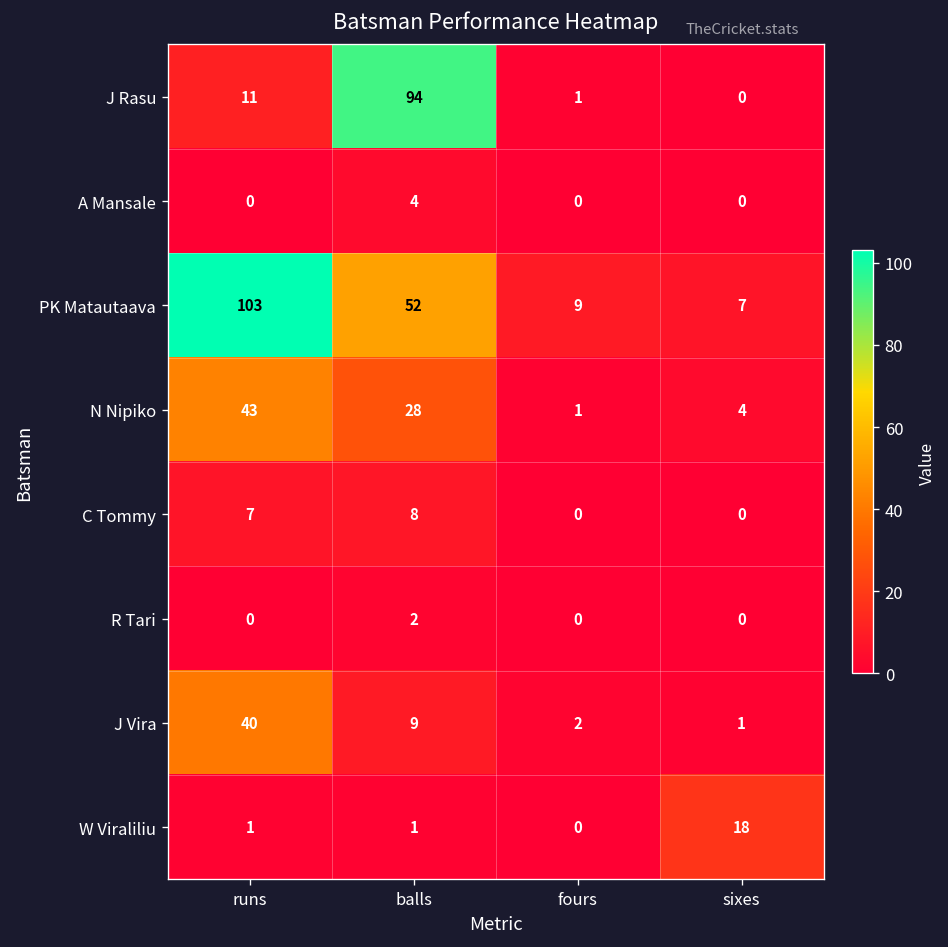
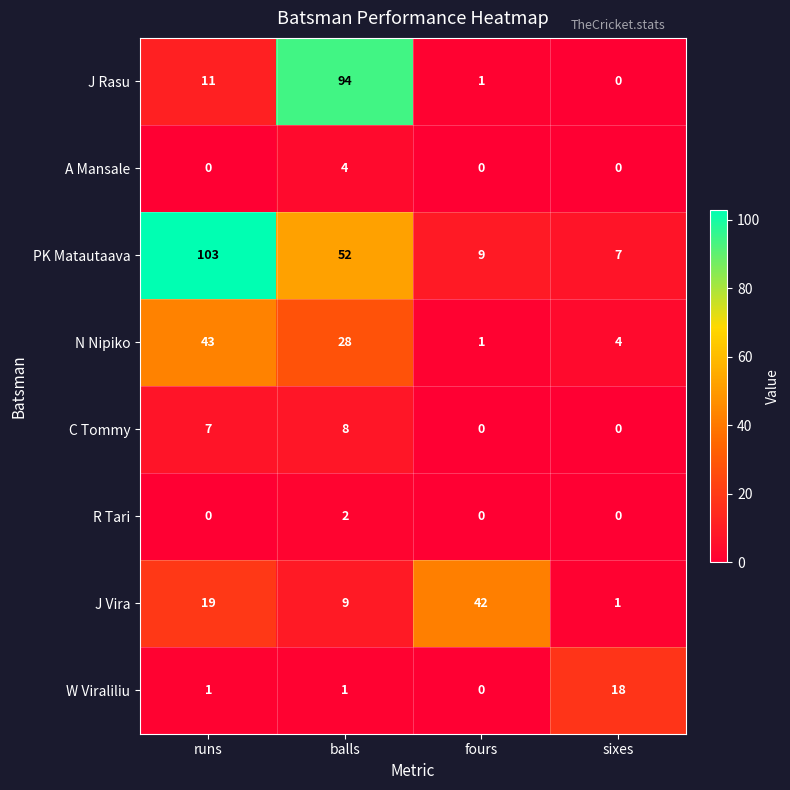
J Vira, runs: 40 -> 19
J Vira, fours: 2 -> 42
